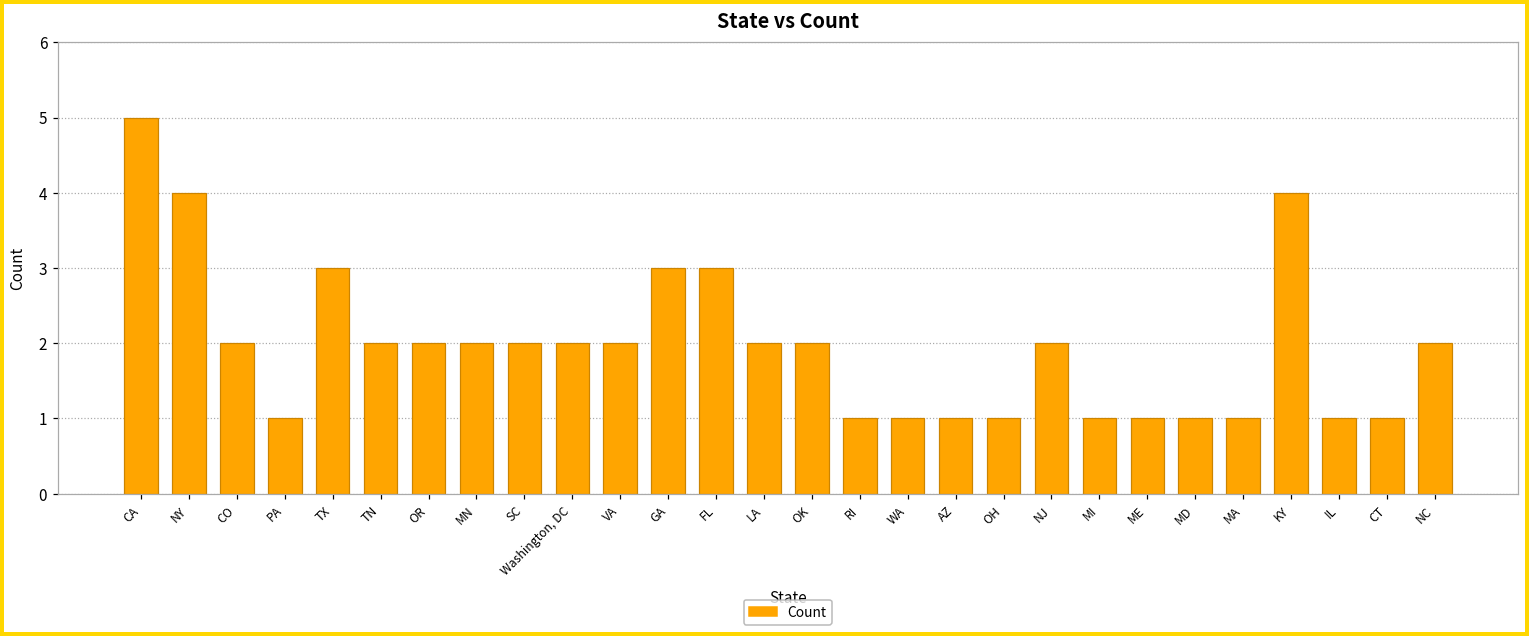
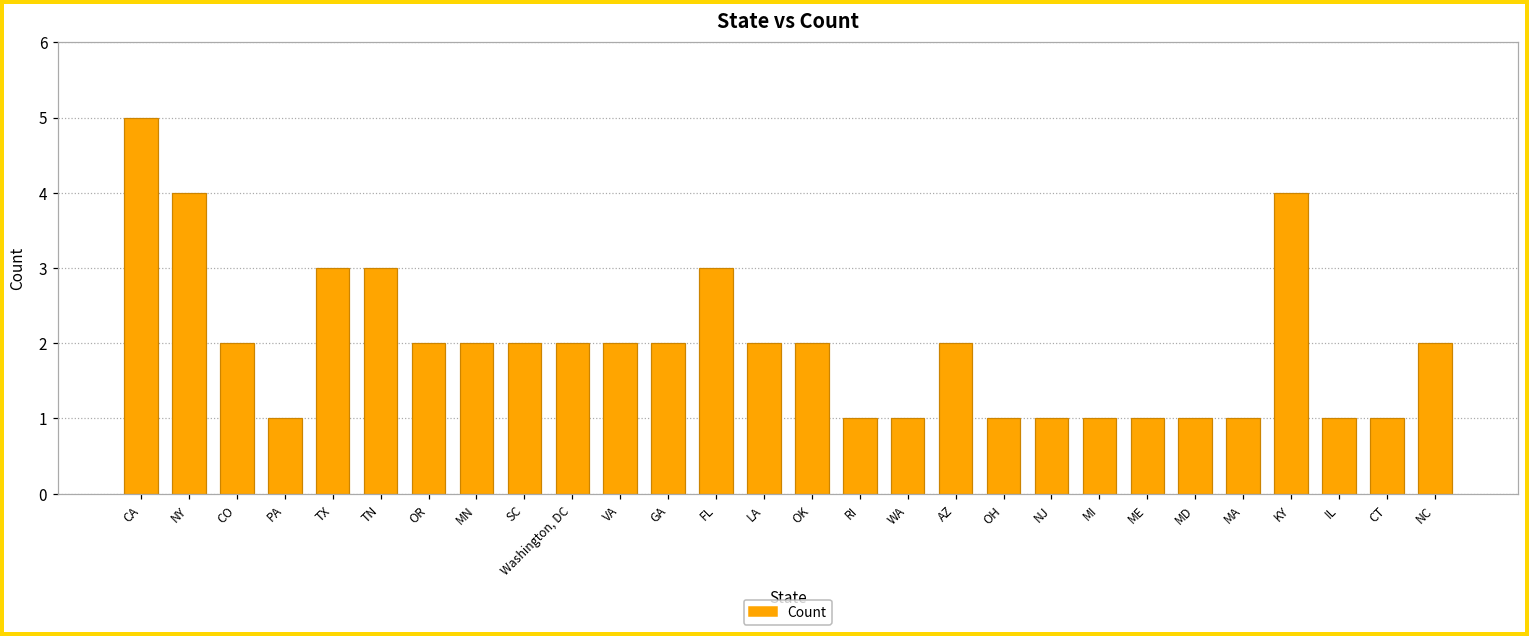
TN: 2 -> 3
GA: 3 -> 2
AZ: 1 -> 2
NJ: 2 -> 1
